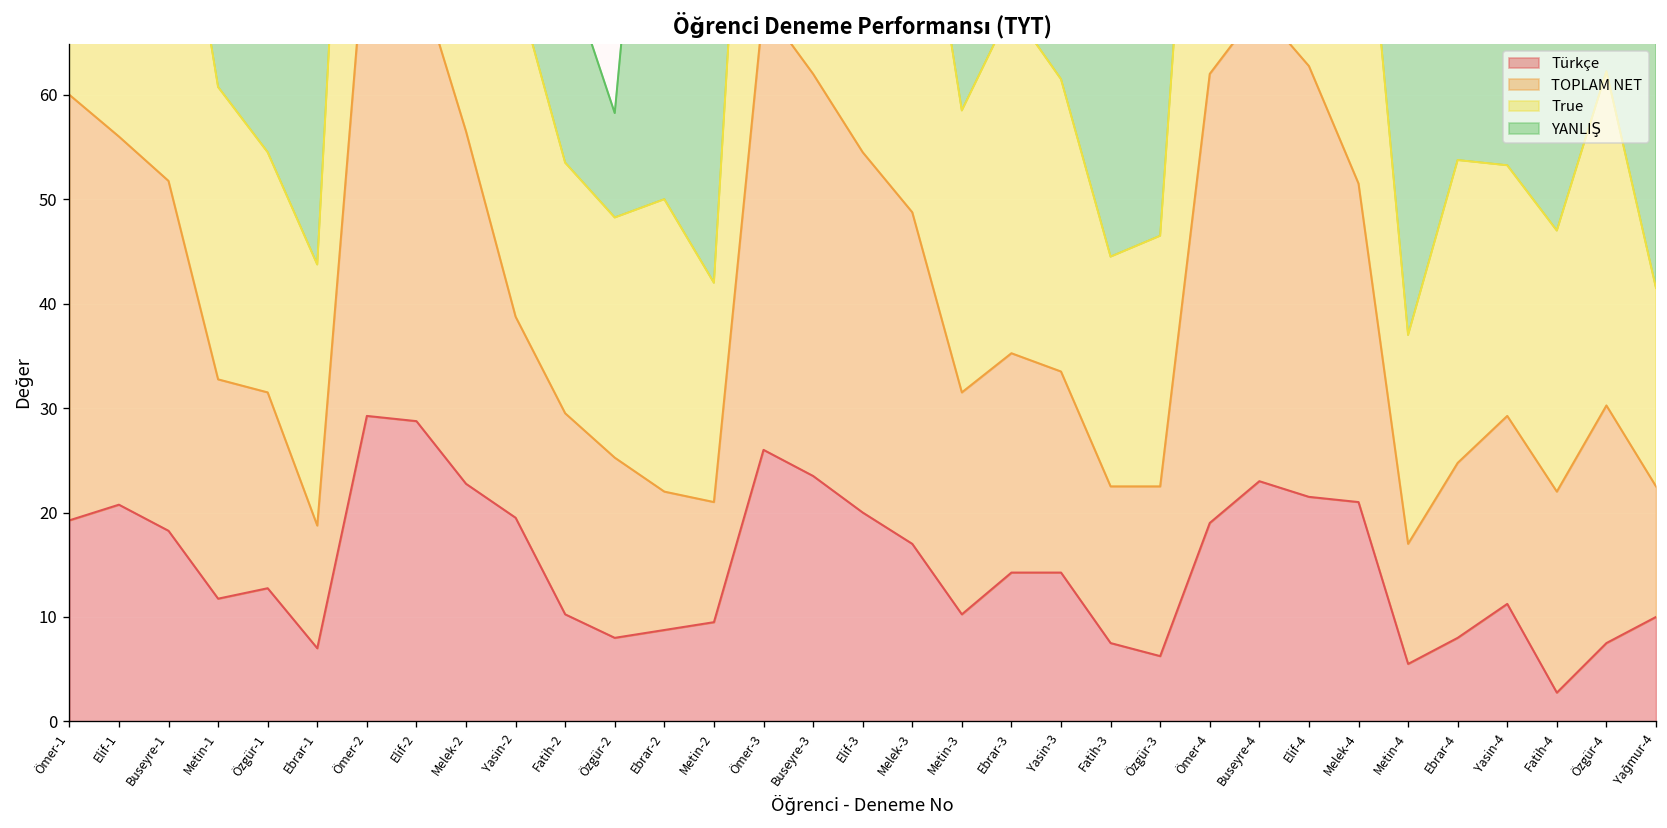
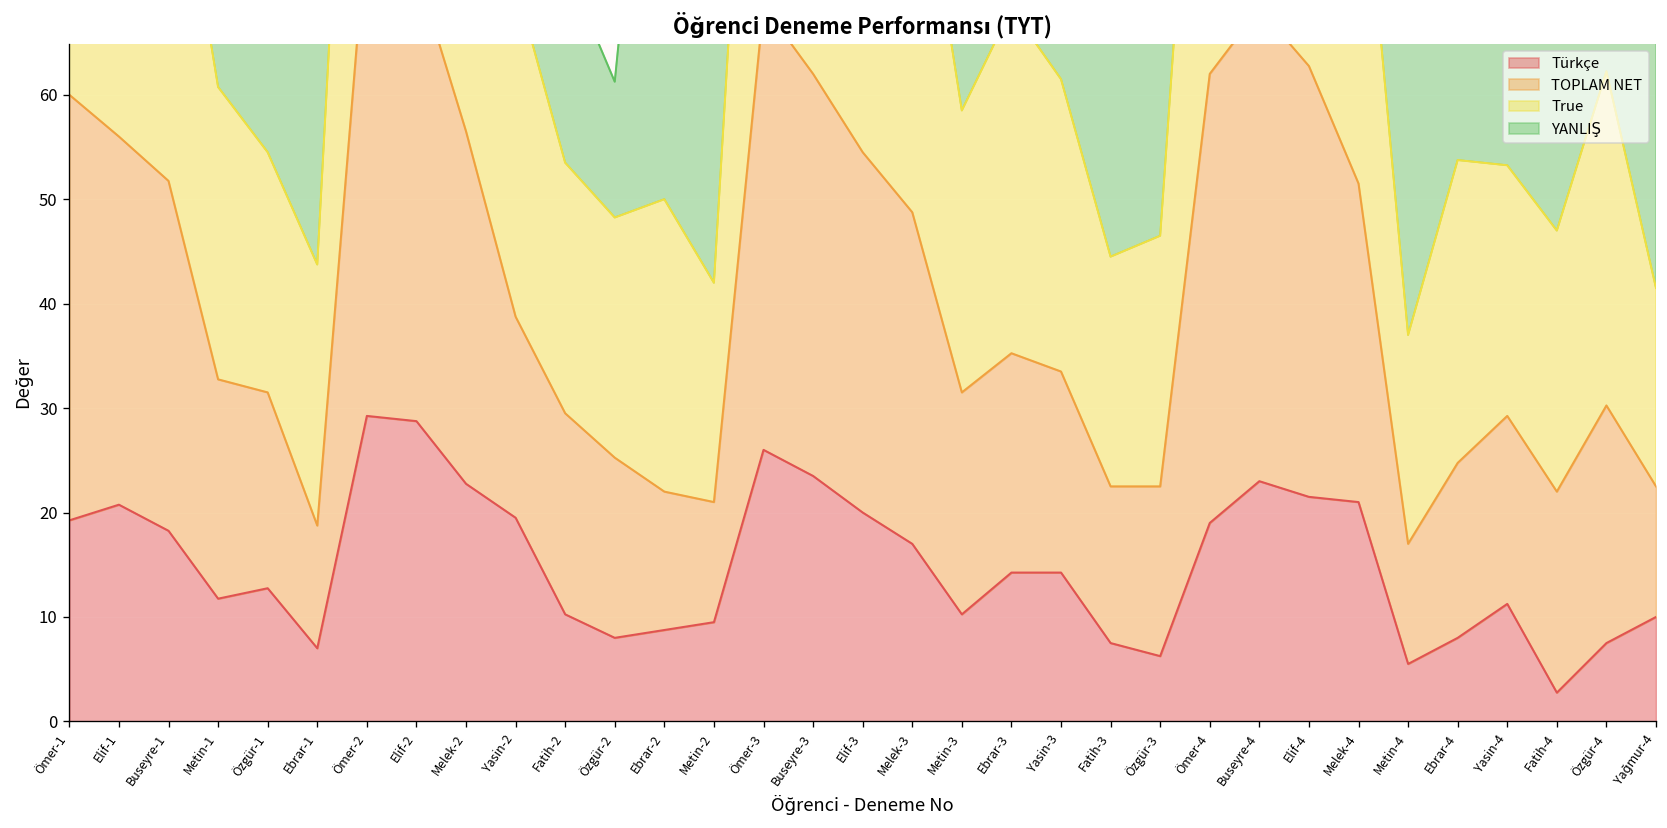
YANLIŞ, Özgür-2: 10 -> 13
